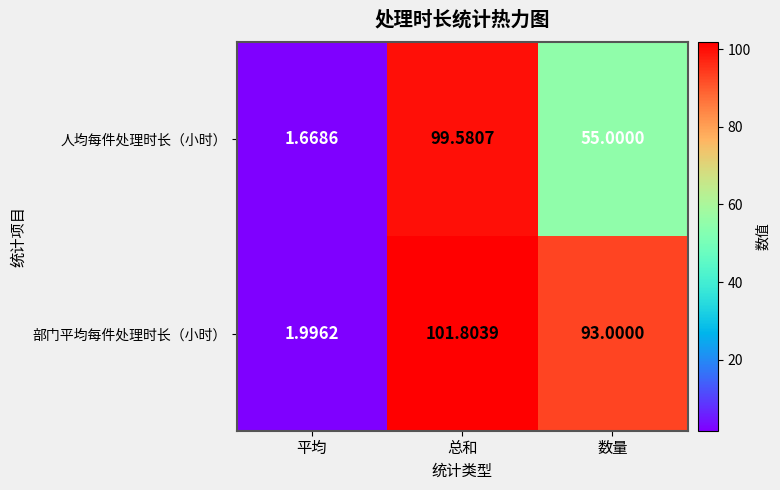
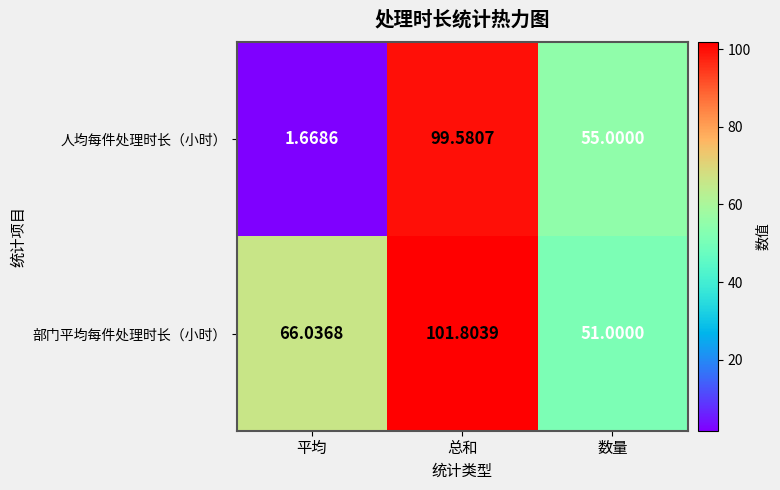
部门平均每件处理时长（小时）, 平均: 1.9962 -> 66.0368
部门平均每件处理时长（小时）, 数量: 93.0000 -> 51.0000
